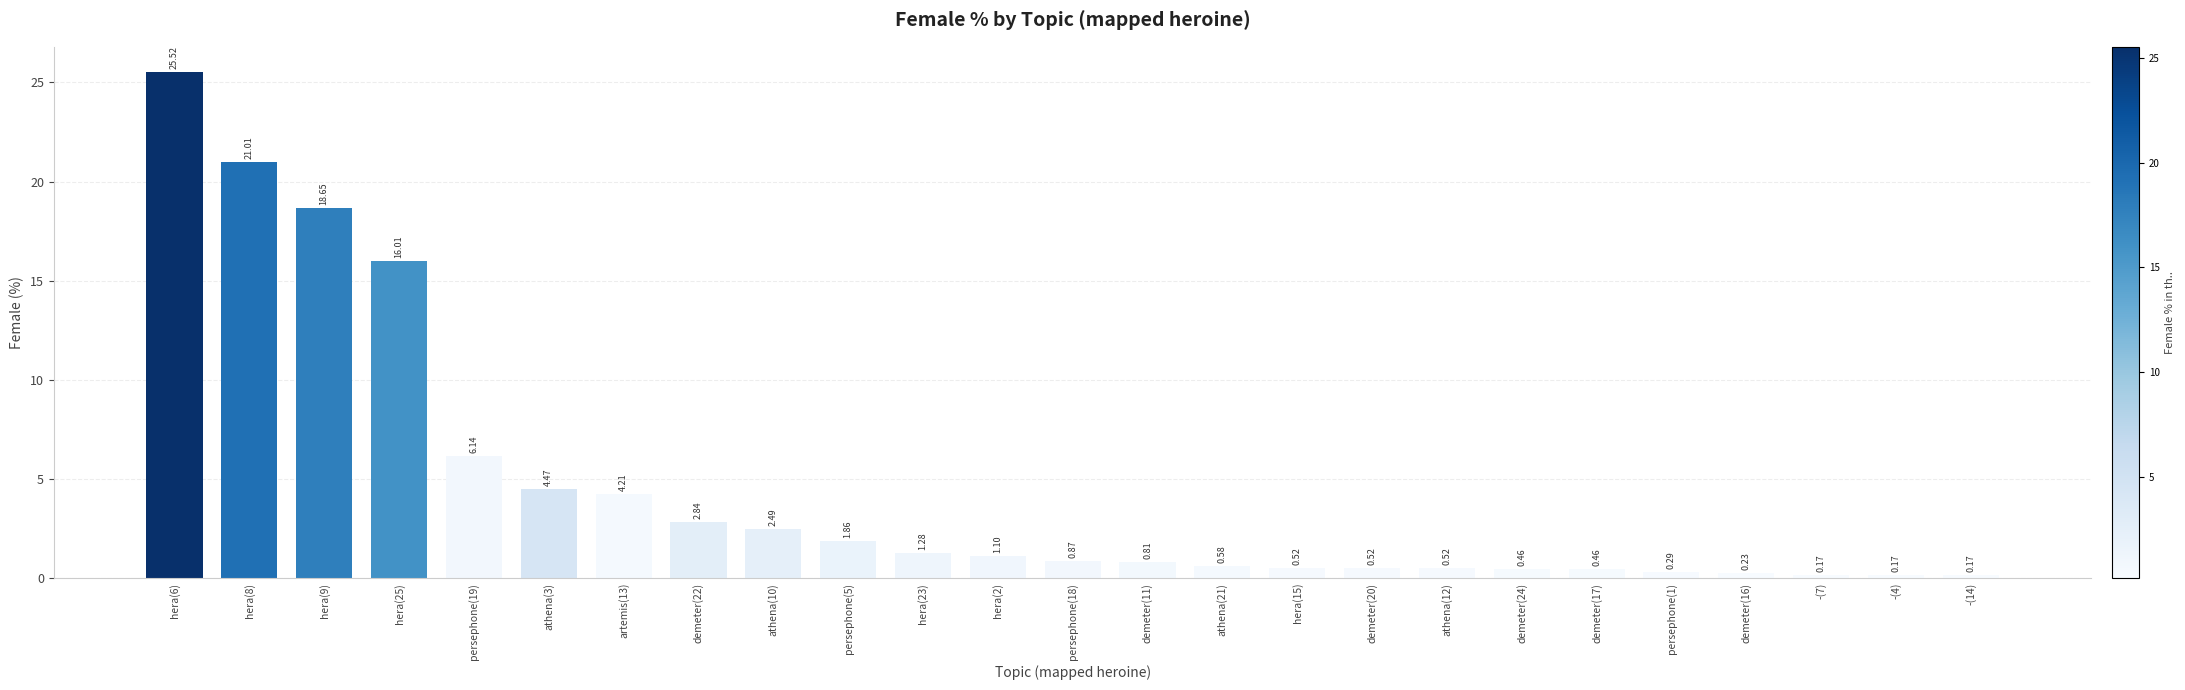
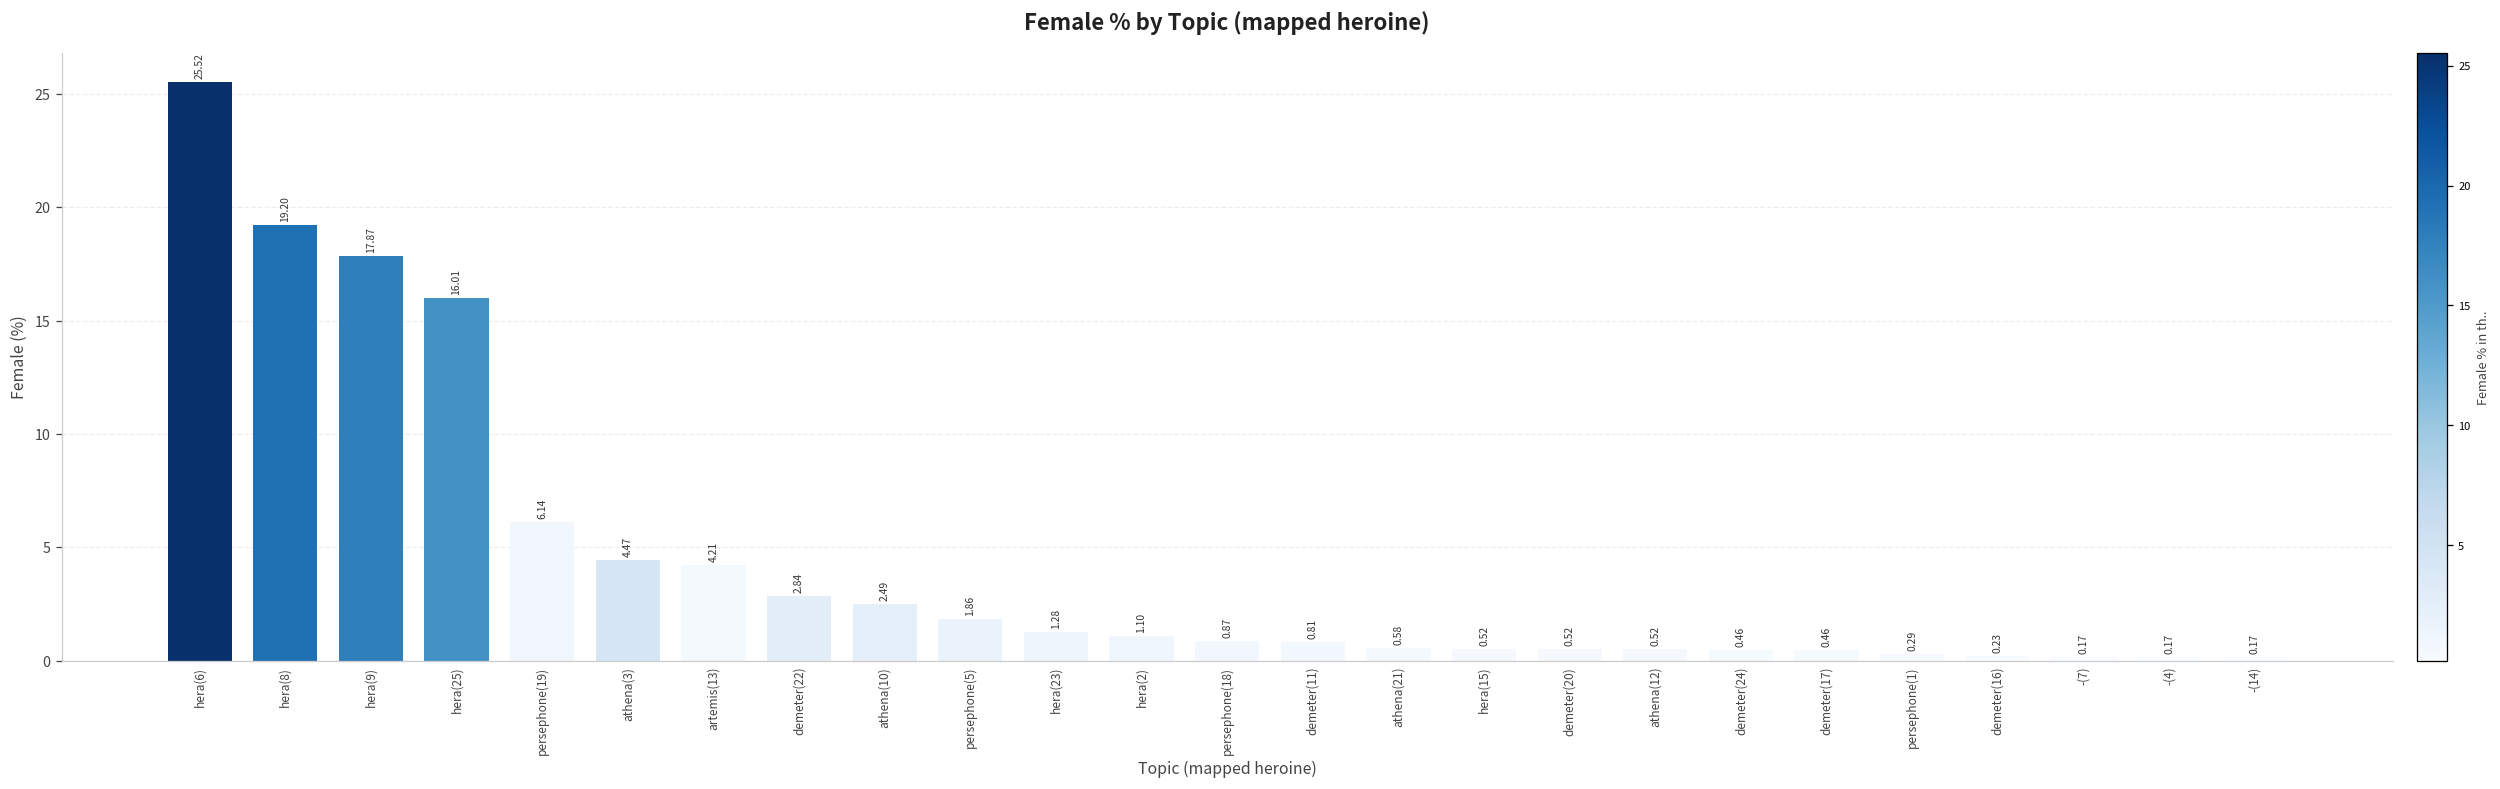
hera(8): 21.01 -> 19.20
hera(9): 18.65 -> 17.87
